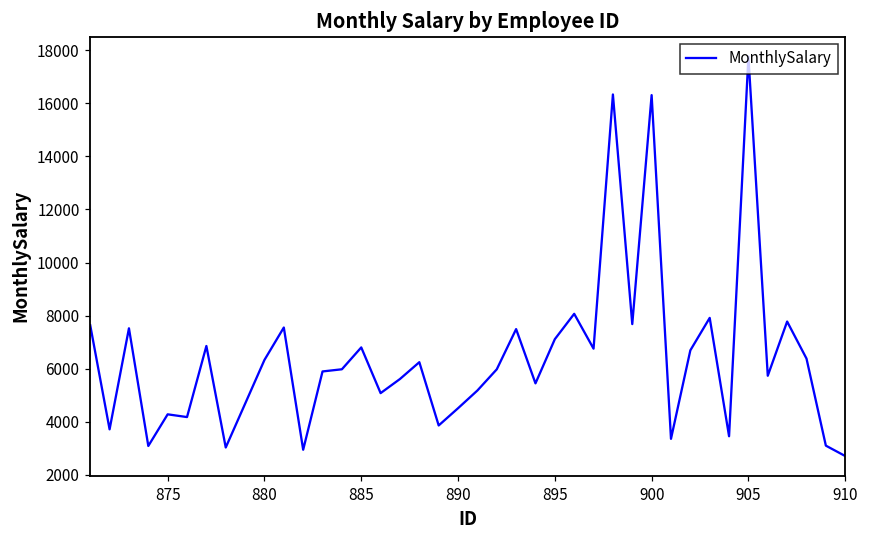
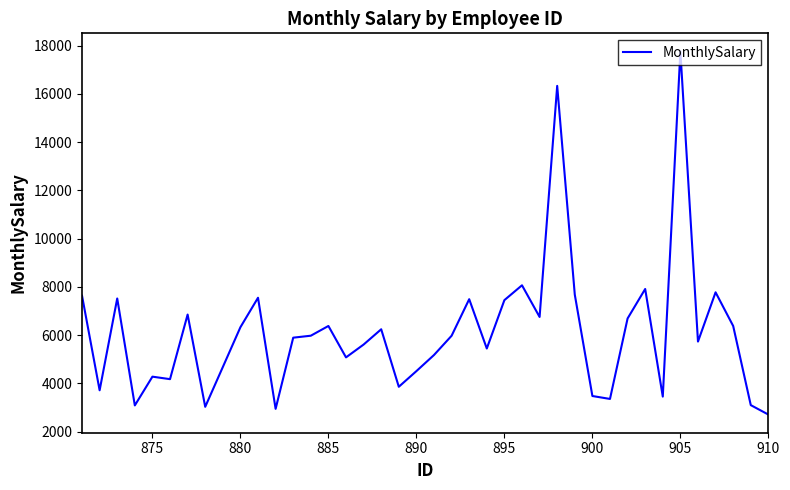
885: 6800 -> 6400
895: 7100 -> 7500
900: 16300 -> 3500
